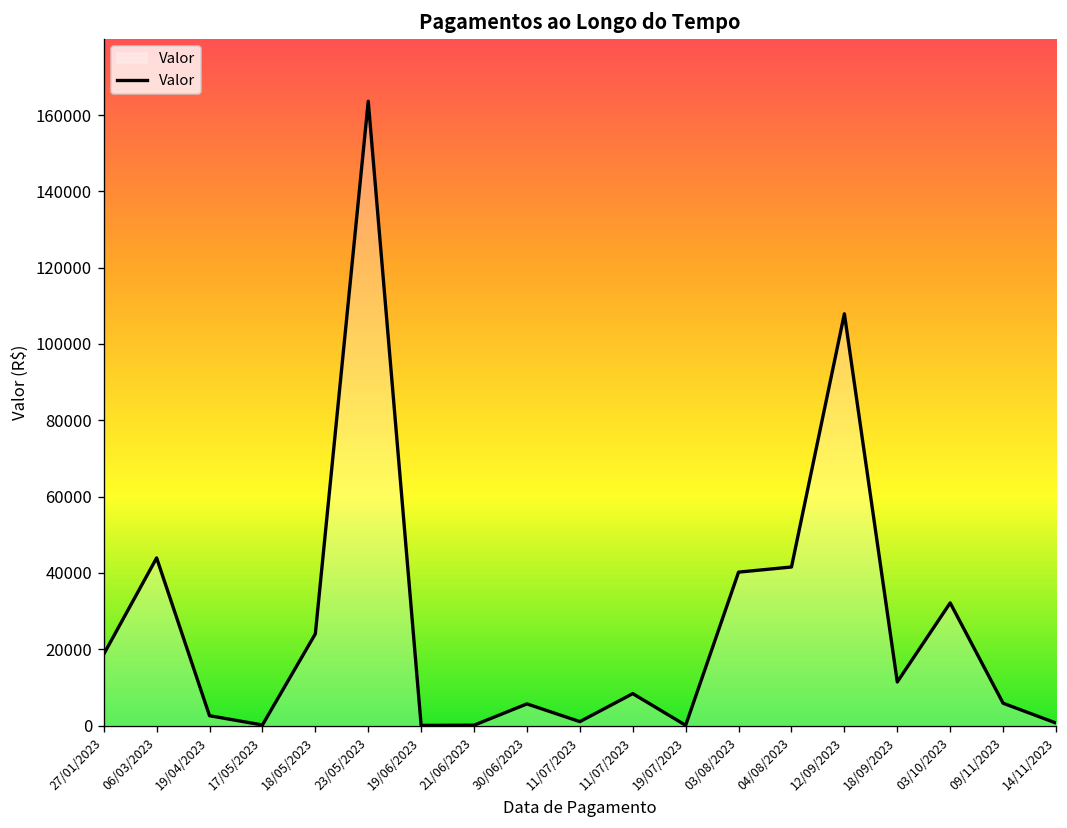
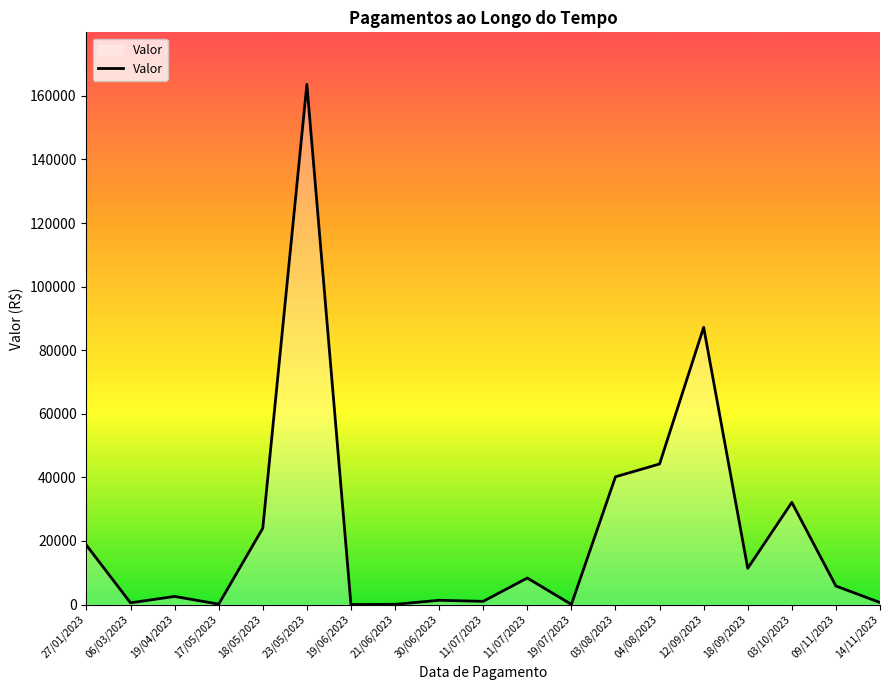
06/03/2023: 44000 -> 1000
30/06/2023: 6000 -> 1000
04/08/2023: 42000 -> 44000
12/09/2023: 108000 -> 87000
